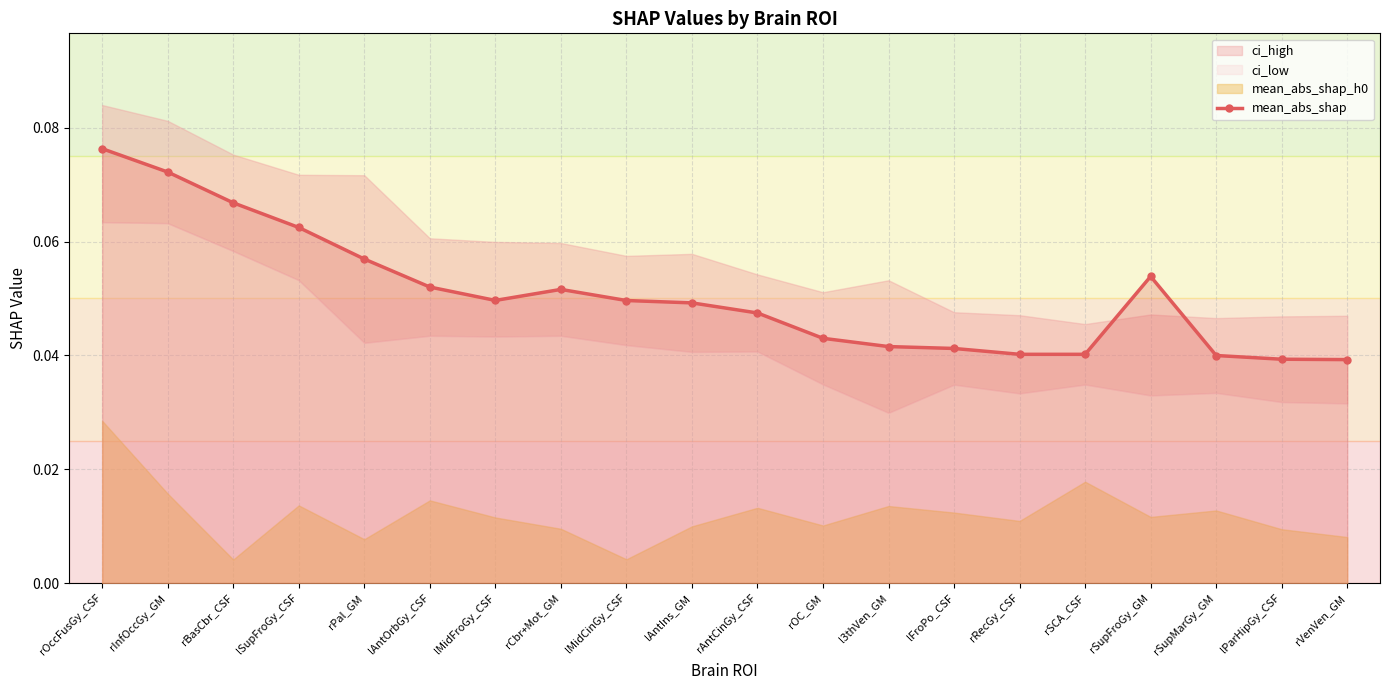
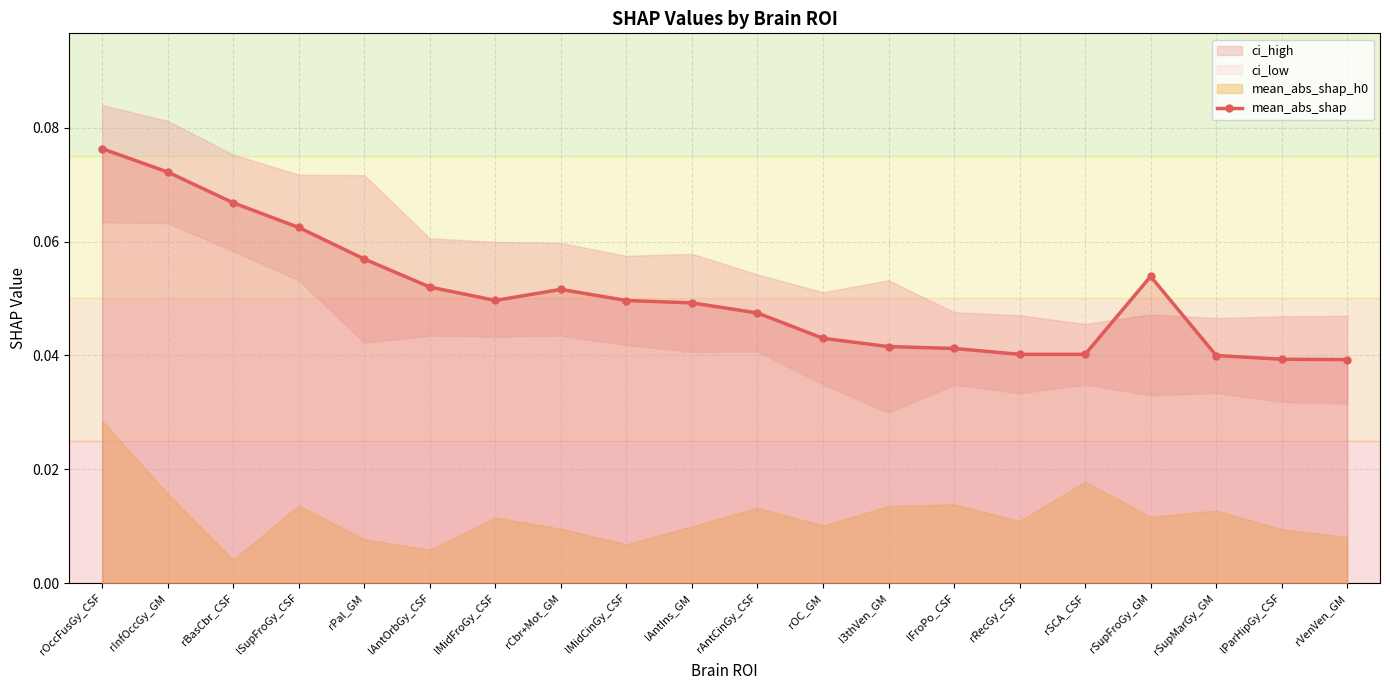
mean_abs_shap_h0, lAntOrbGy_CSF: 0.015 -> 0.006
mean_abs_shap_h0, lMidCinGy_CSF: 0.004 -> 0.007
mean_abs_shap_h0, lFroPo_CSF: 0.012 -> 0.014
